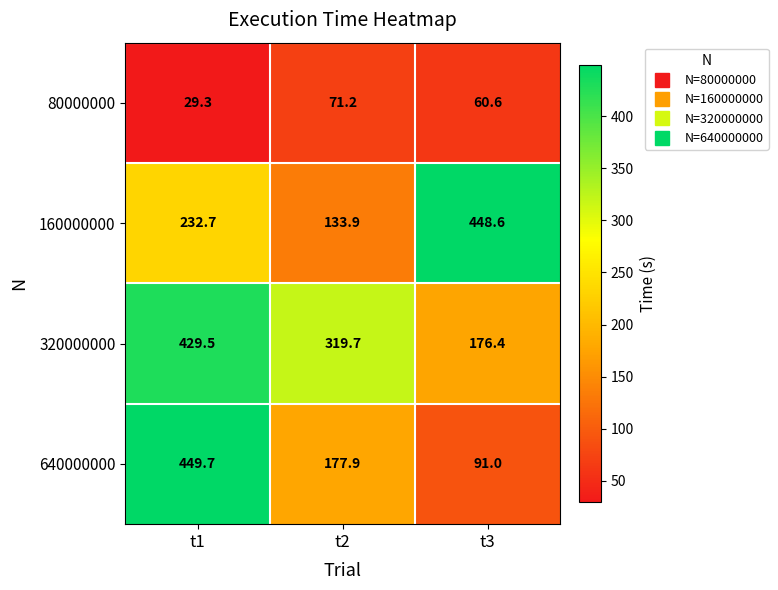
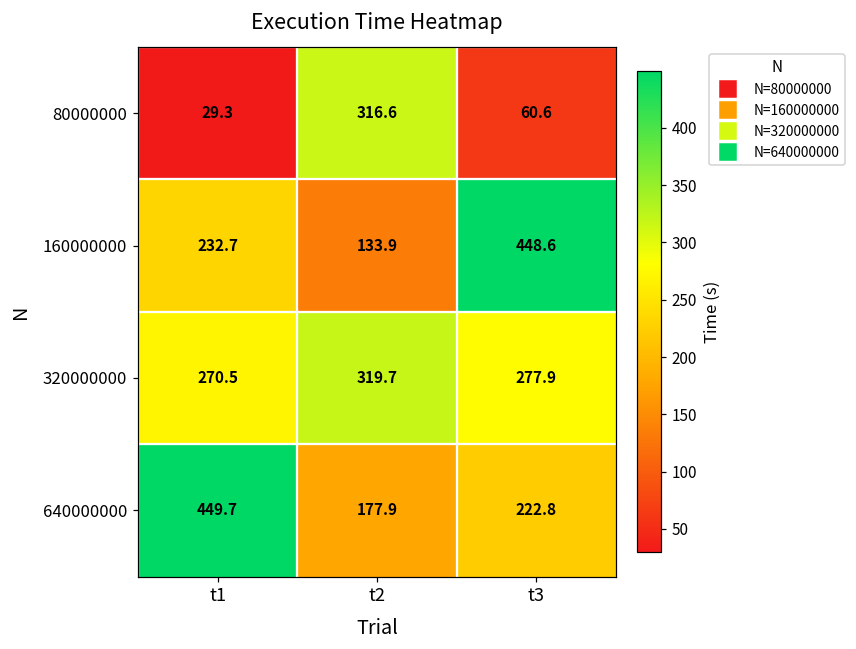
80000000, t2: 71.2 -> 316.6
320000000, t1: 429.5 -> 270.5
320000000, t3: 176.4 -> 277.9
640000000, t3: 91.0 -> 222.8
